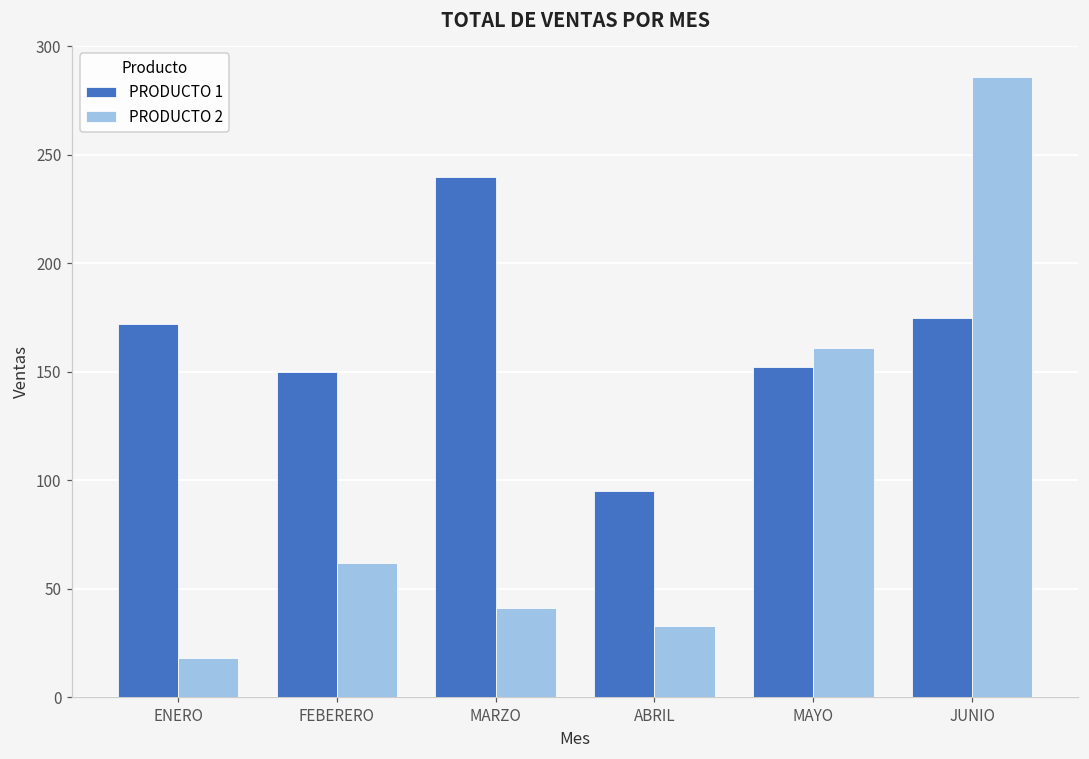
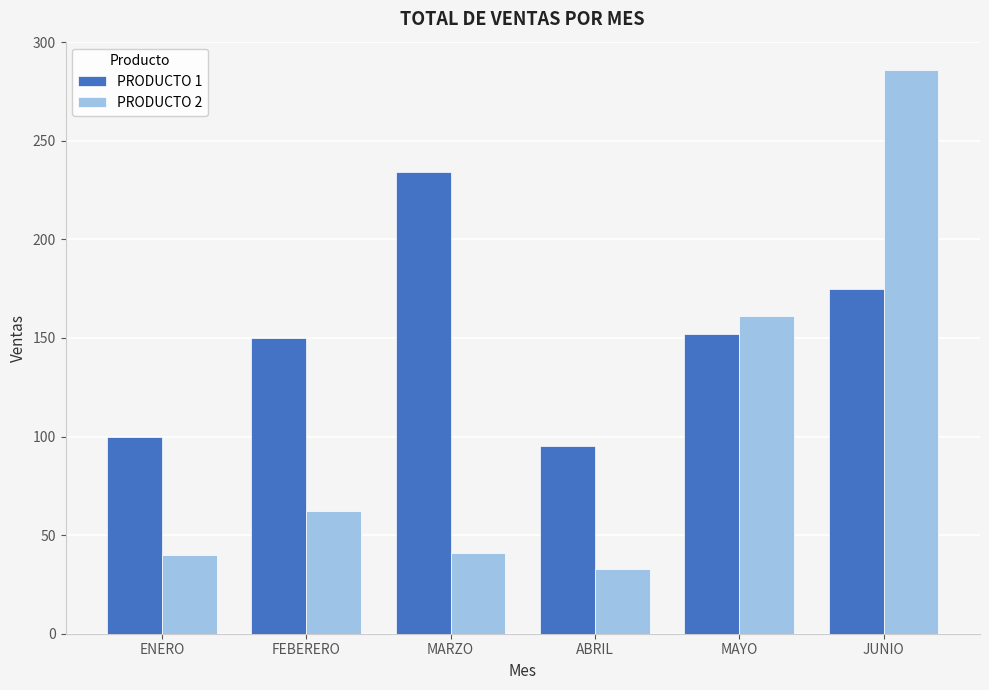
PRODUCTO 1, ENERO: 172 -> 100
PRODUCTO 2, ENERO: 18 -> 40
PRODUCTO 1, MARZO: 240 -> 234
